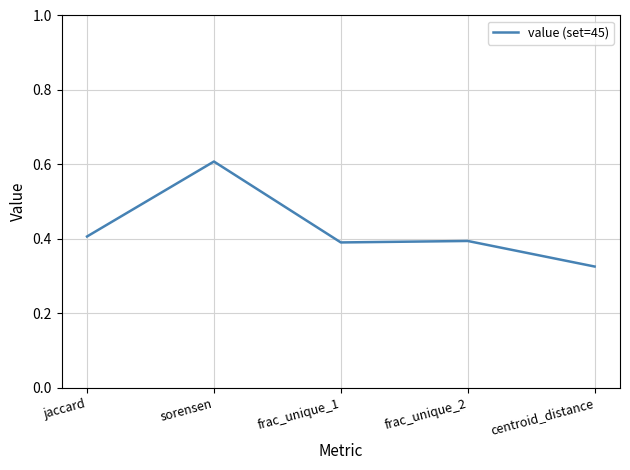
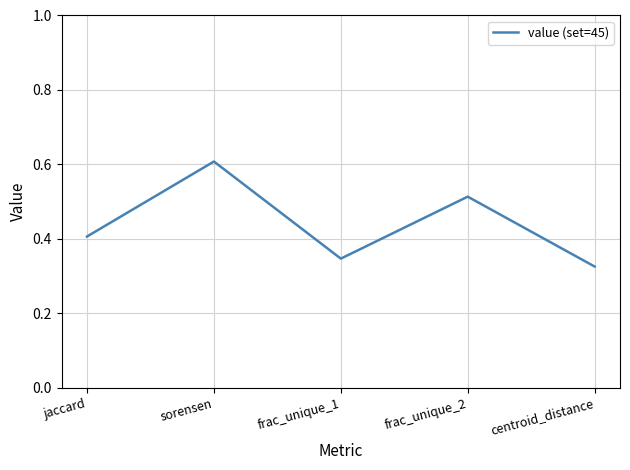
frac_unique_1: 0.39 -> 0.35
frac_unique_2: 0.39 -> 0.51
